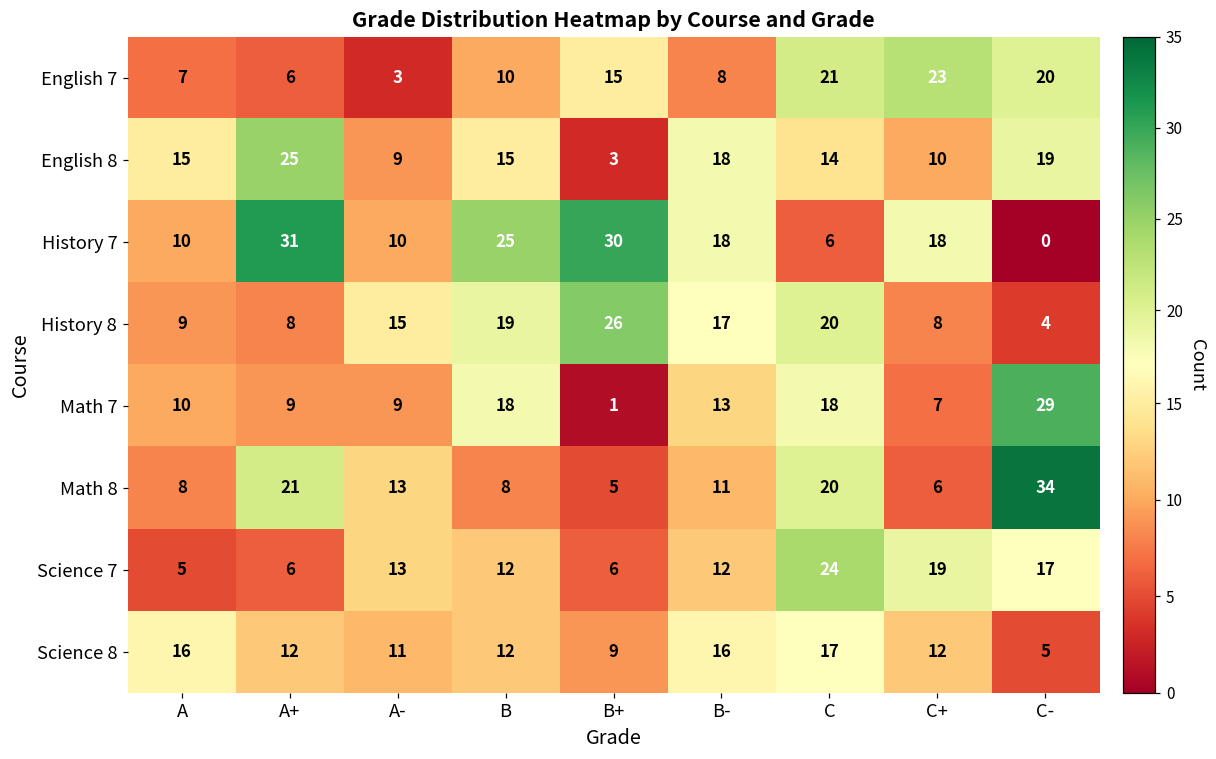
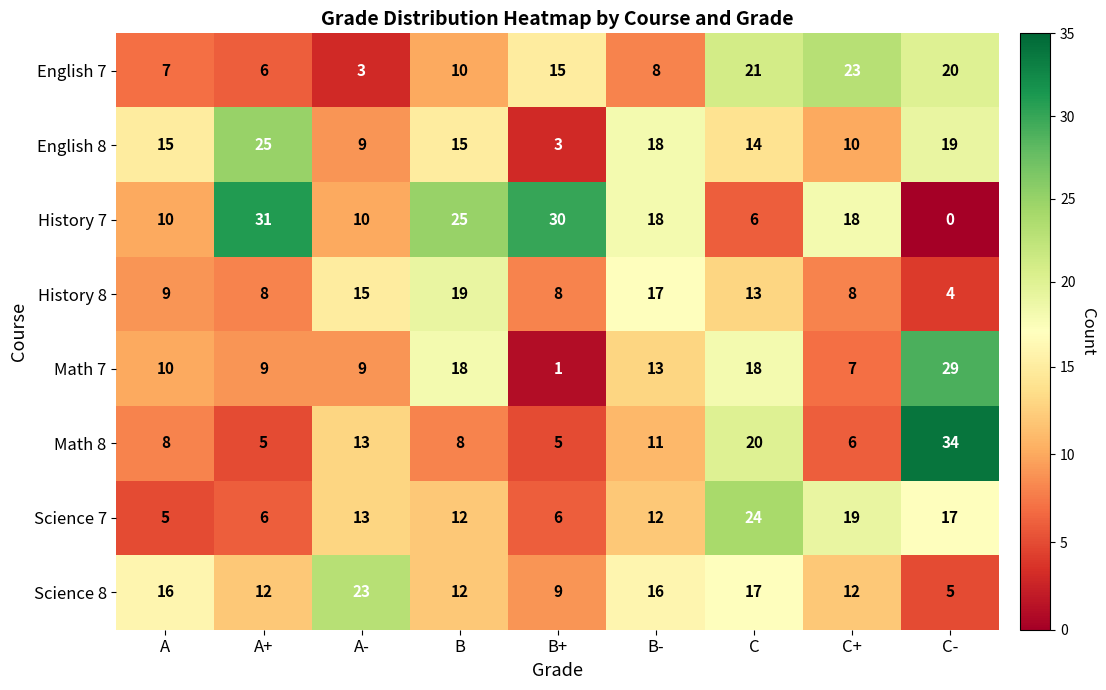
History 8, B+: 26 -> 8
History 8, C: 20 -> 13
Math 8, A+: 21 -> 5
Science 8, A-: 11 -> 23
